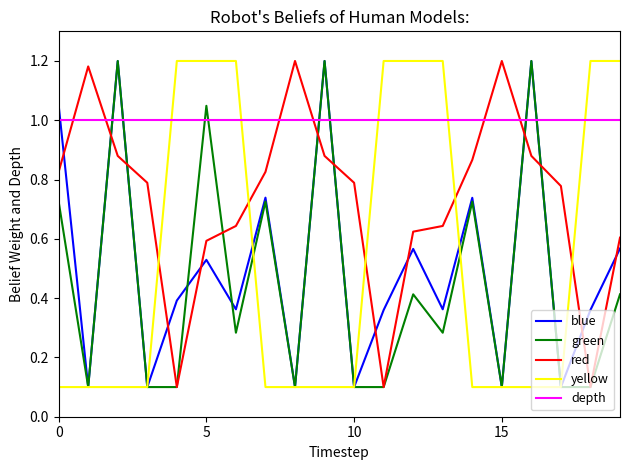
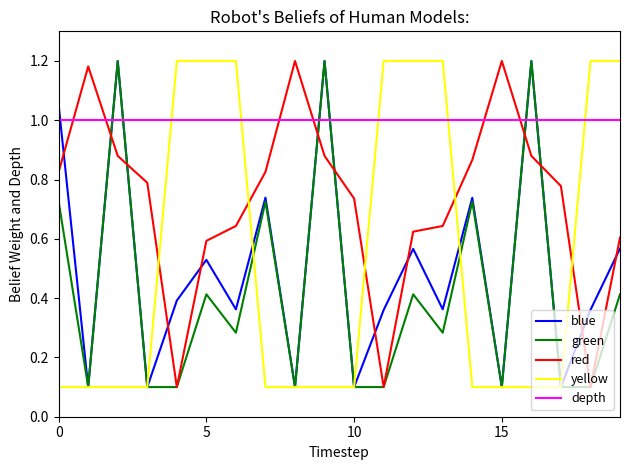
green, 5: 1.05 -> 0.41
red, 10: 0.79 -> 0.74
